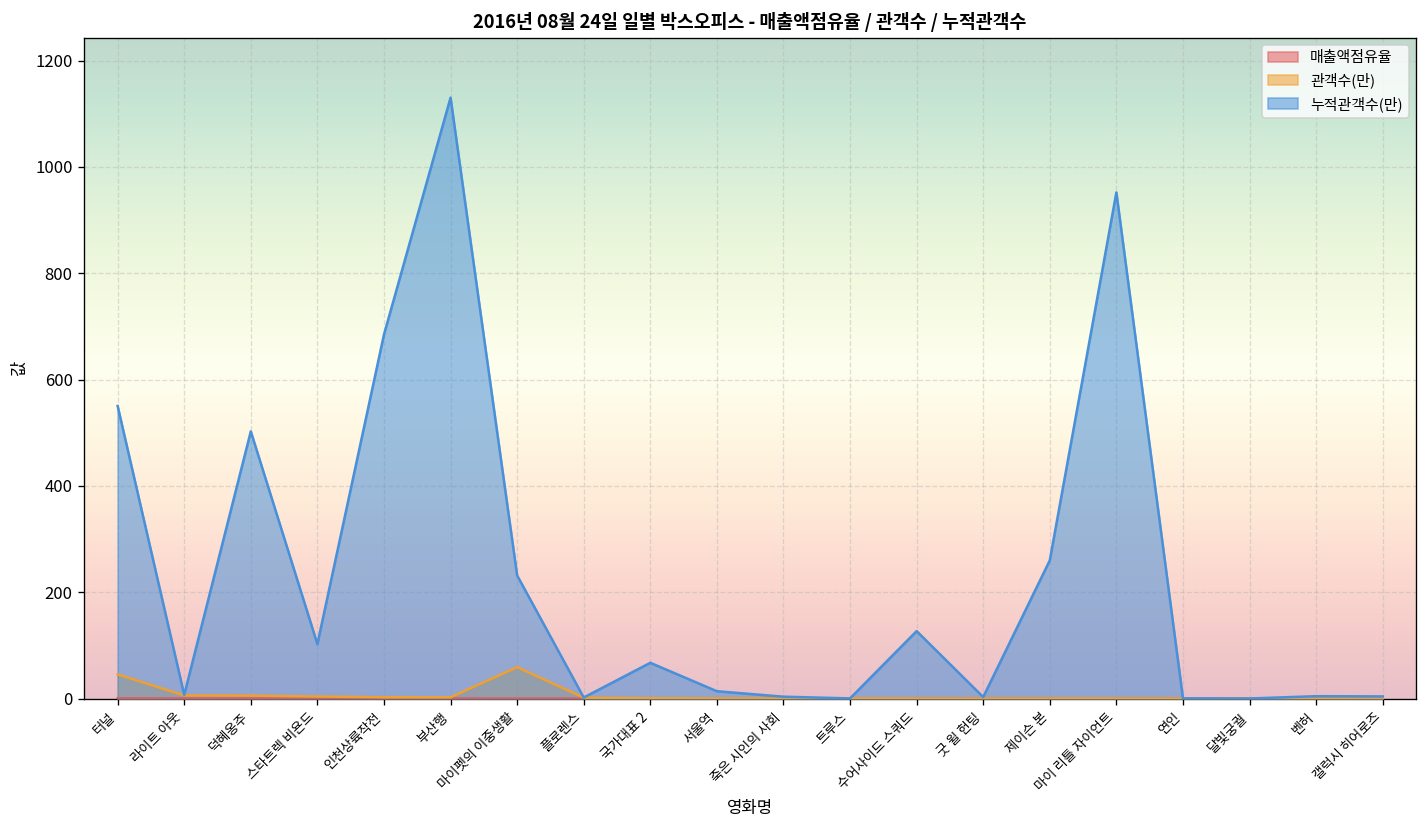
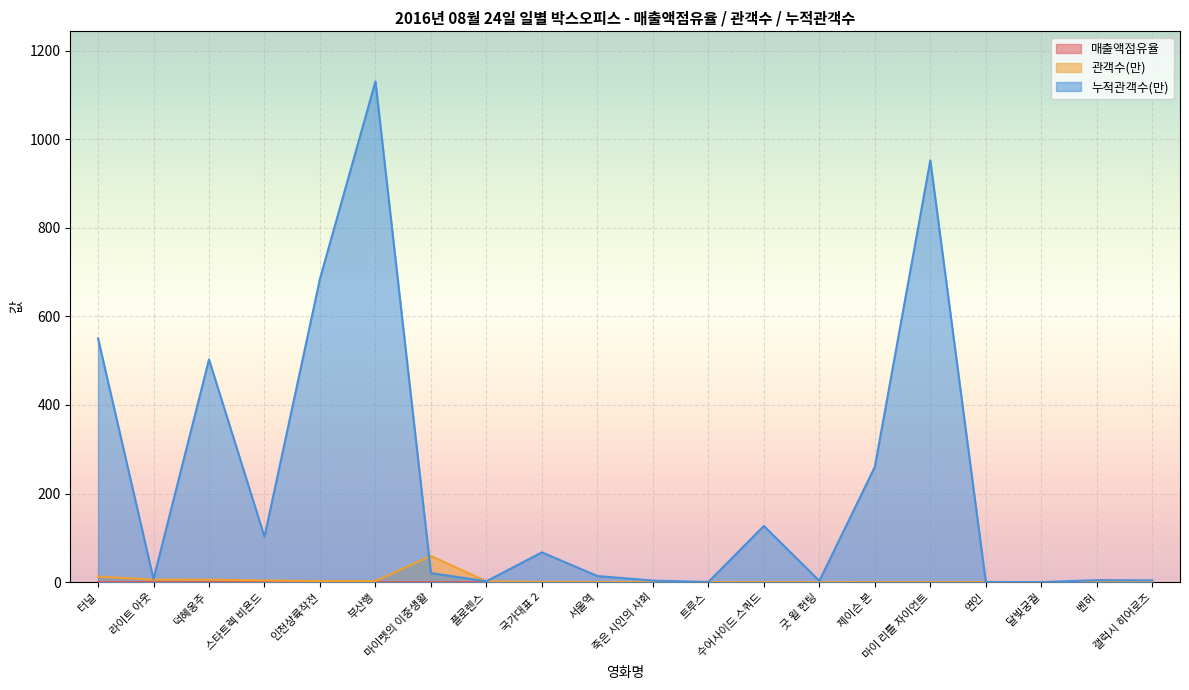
관객수(만), 터널: 50 -> 10
누적관객수(만), 마이펫의 이중생활: 230 -> 20
